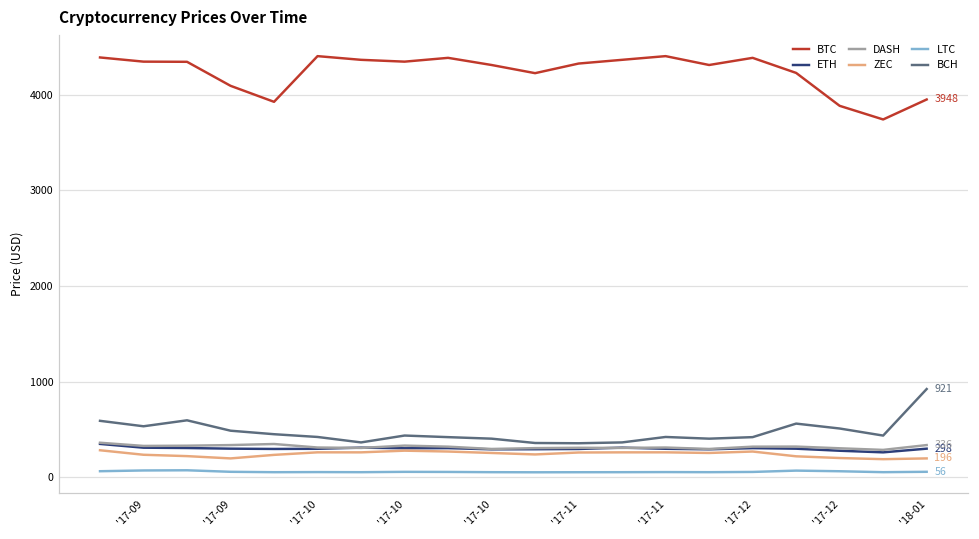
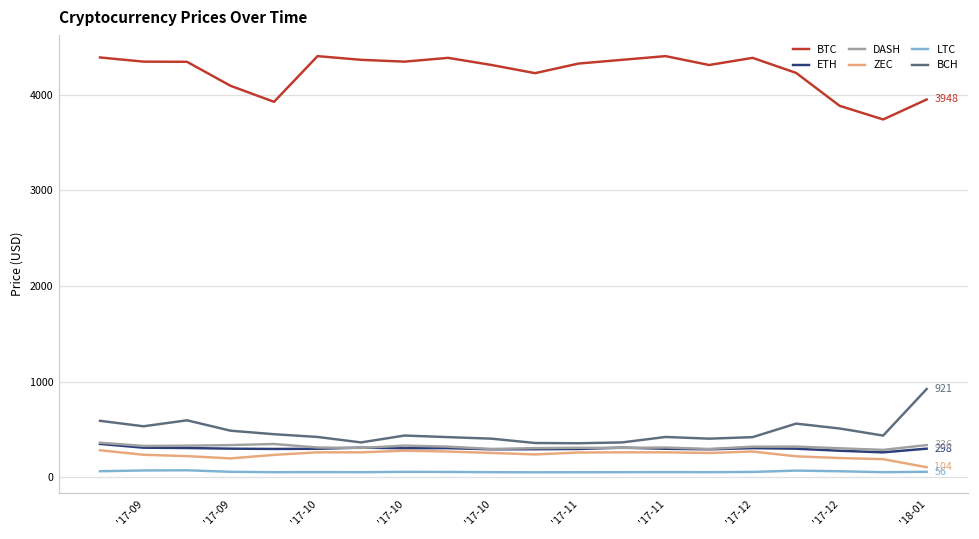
ZEC, '18-01: 196 -> 104
